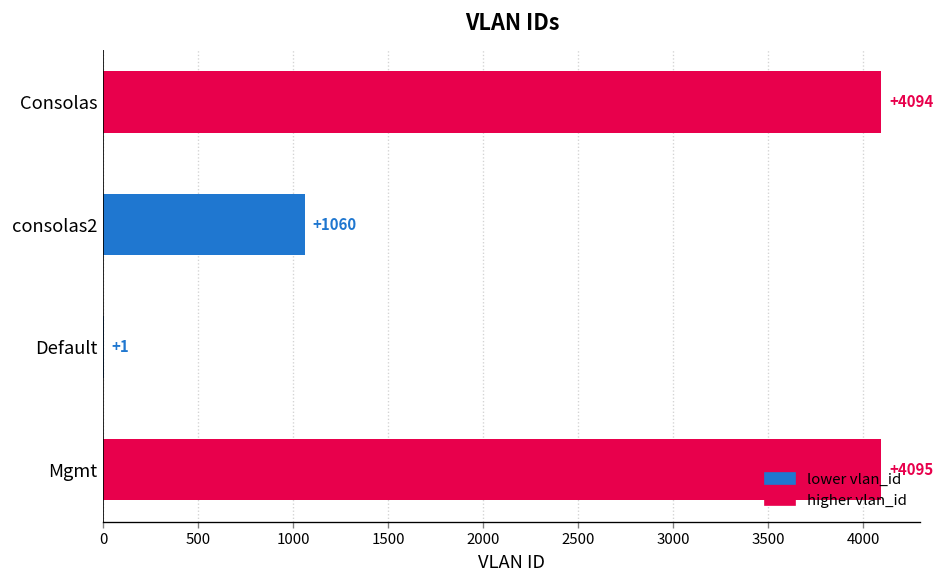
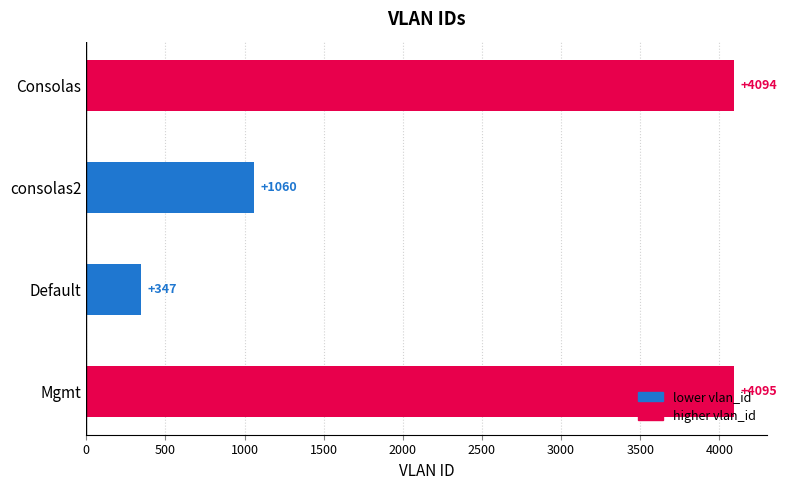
Default: +1 -> +347
